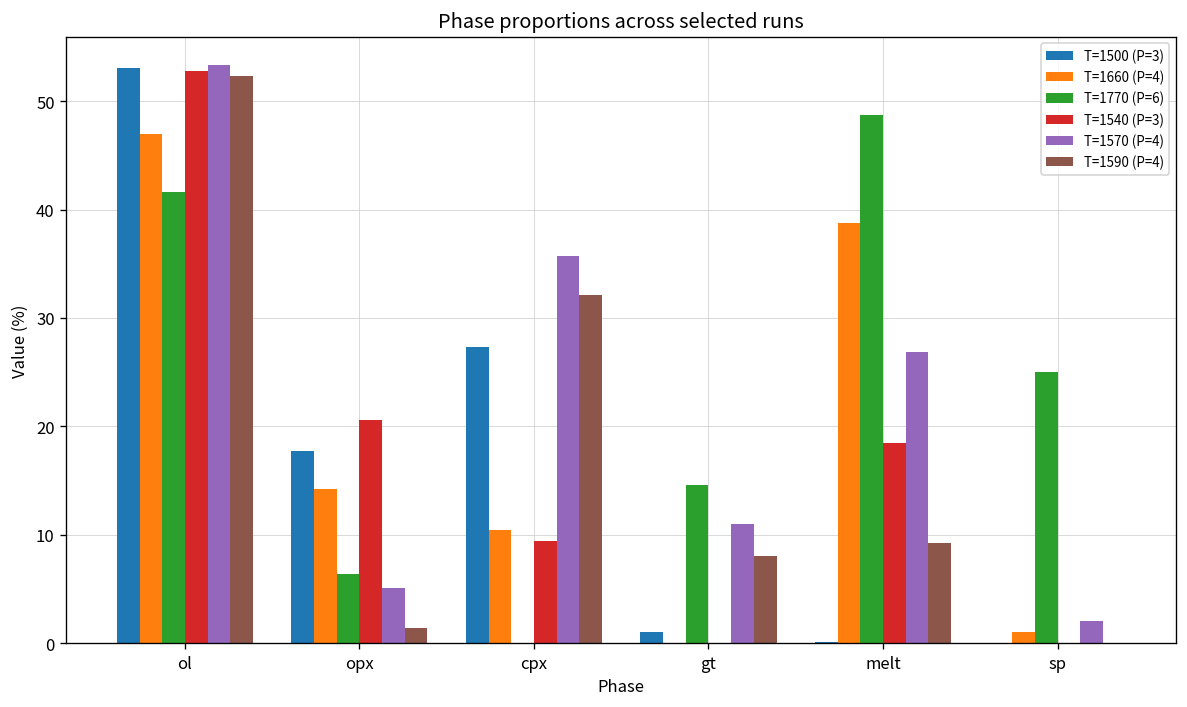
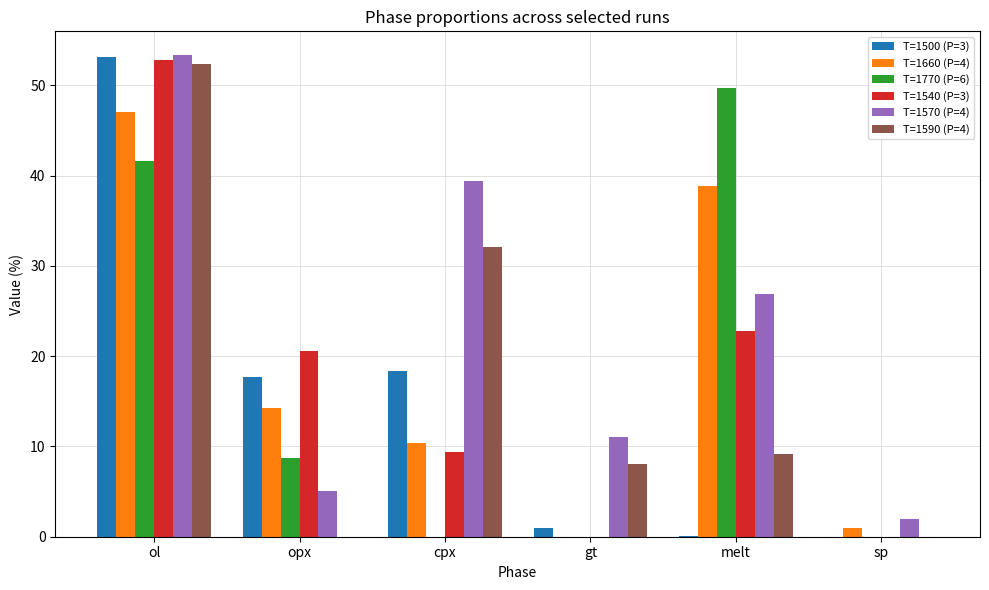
T=1770 (P=6), opx: 6 -> 9
T=1590 (P=4), opx: 1 -> 0
T=1500 (P=3), cpx: 27 -> 18
T=1570 (P=4), cpx: 36 -> 39
T=1770 (P=6), gt: 15 -> 0
T=1770 (P=6), melt: 49 -> 50
T=1540 (P=3), melt: 19 -> 23
T=1770 (P=6), sp: 25 -> 0
